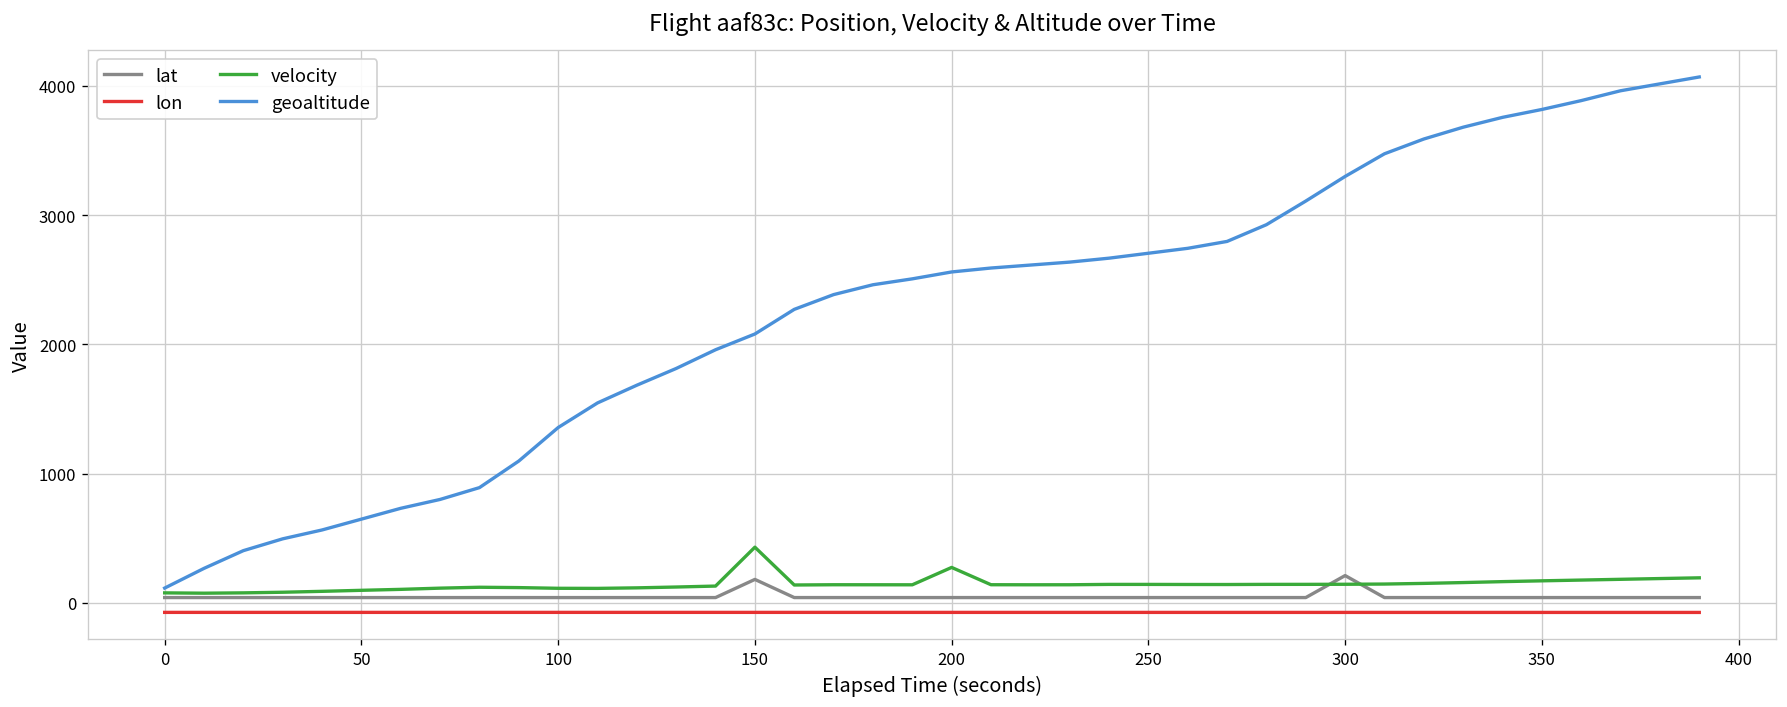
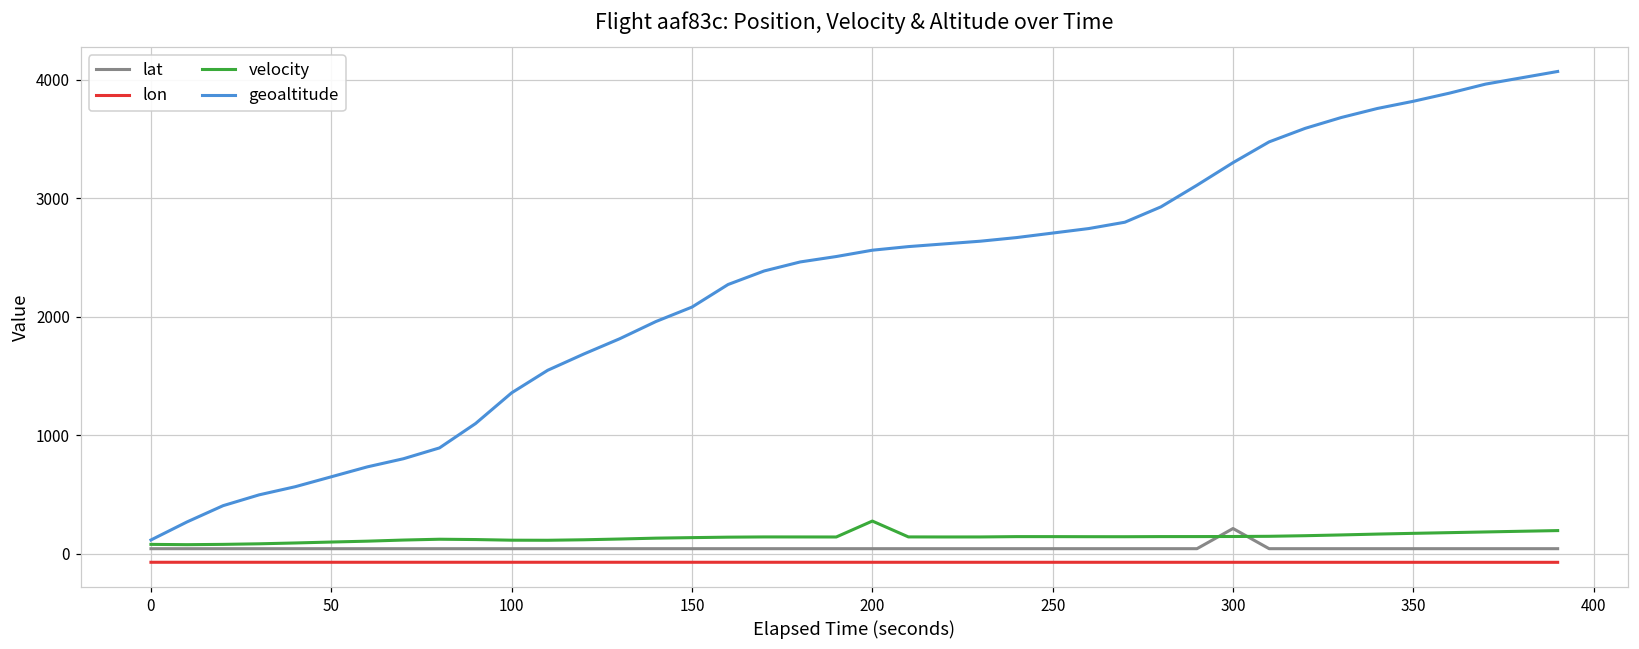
lat, 150: 180 -> 40
velocity, 150: 430 -> 130
